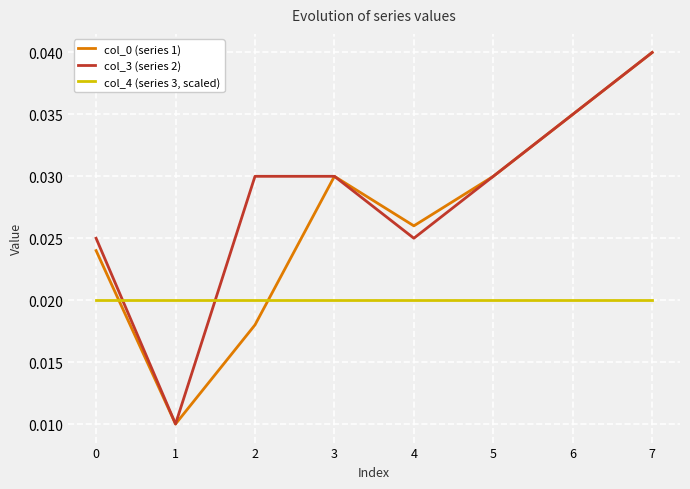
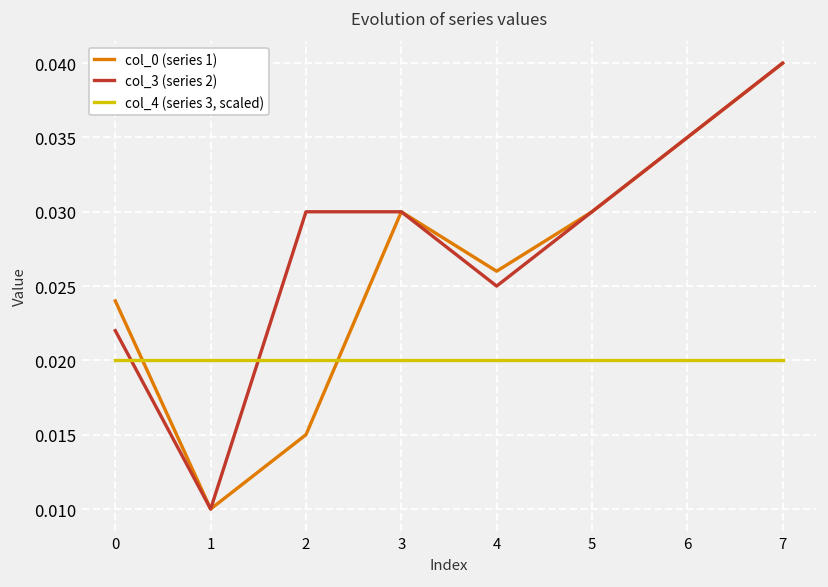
col_3 (series 2), 0: 0.025 -> 0.022
col_0 (series 1), 2: 0.018 -> 0.015
